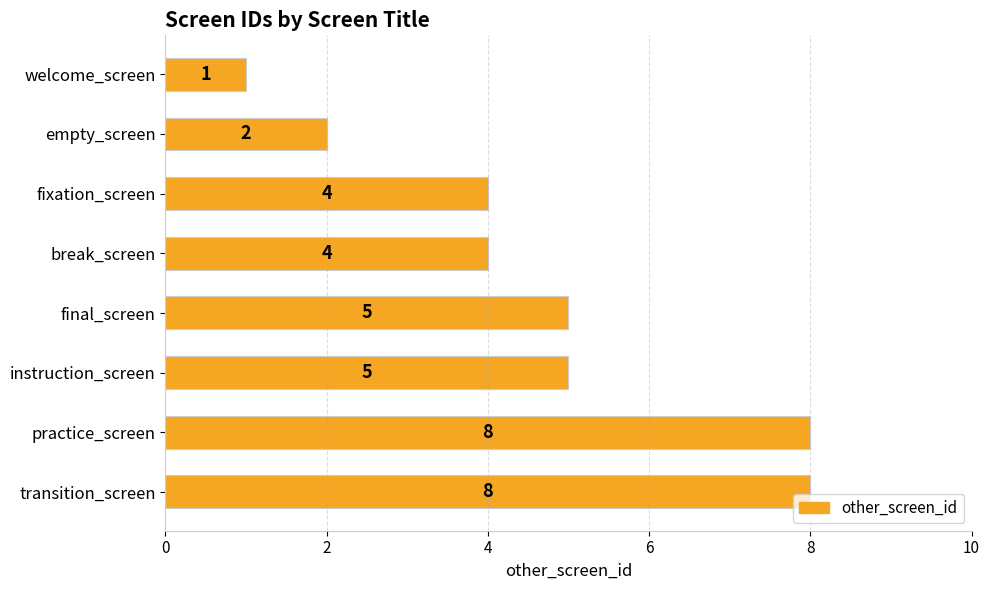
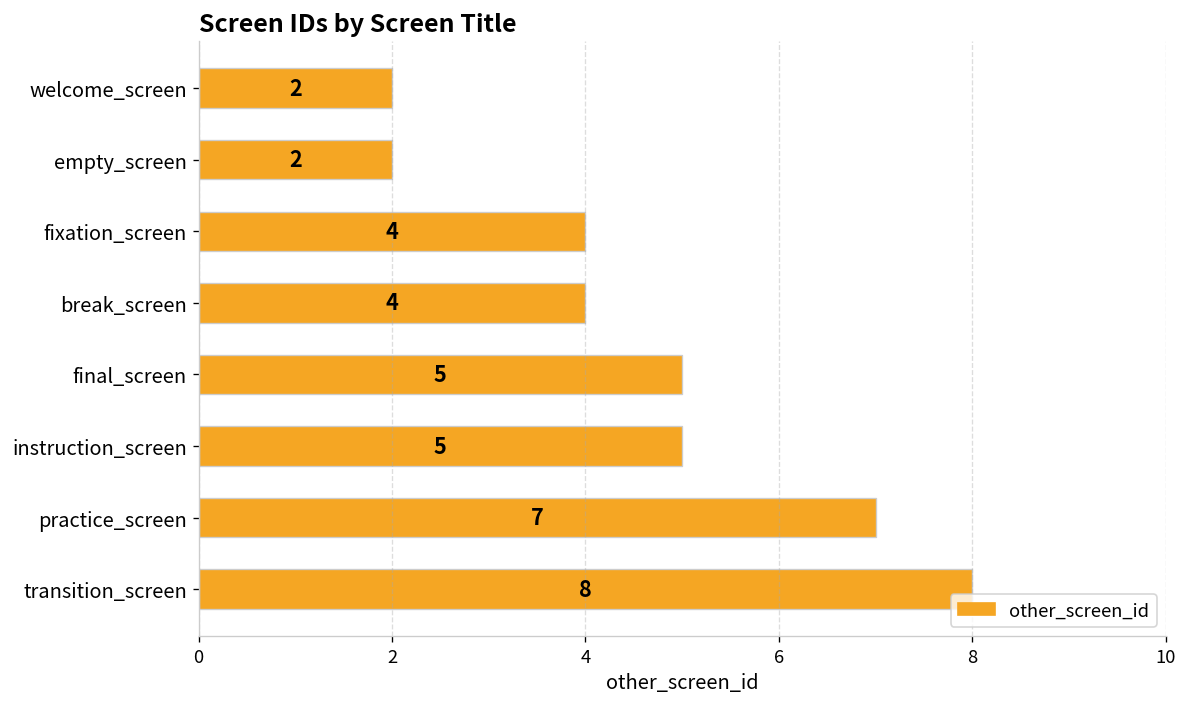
welcome_screen: 1 -> 2
practice_screen: 8 -> 7
